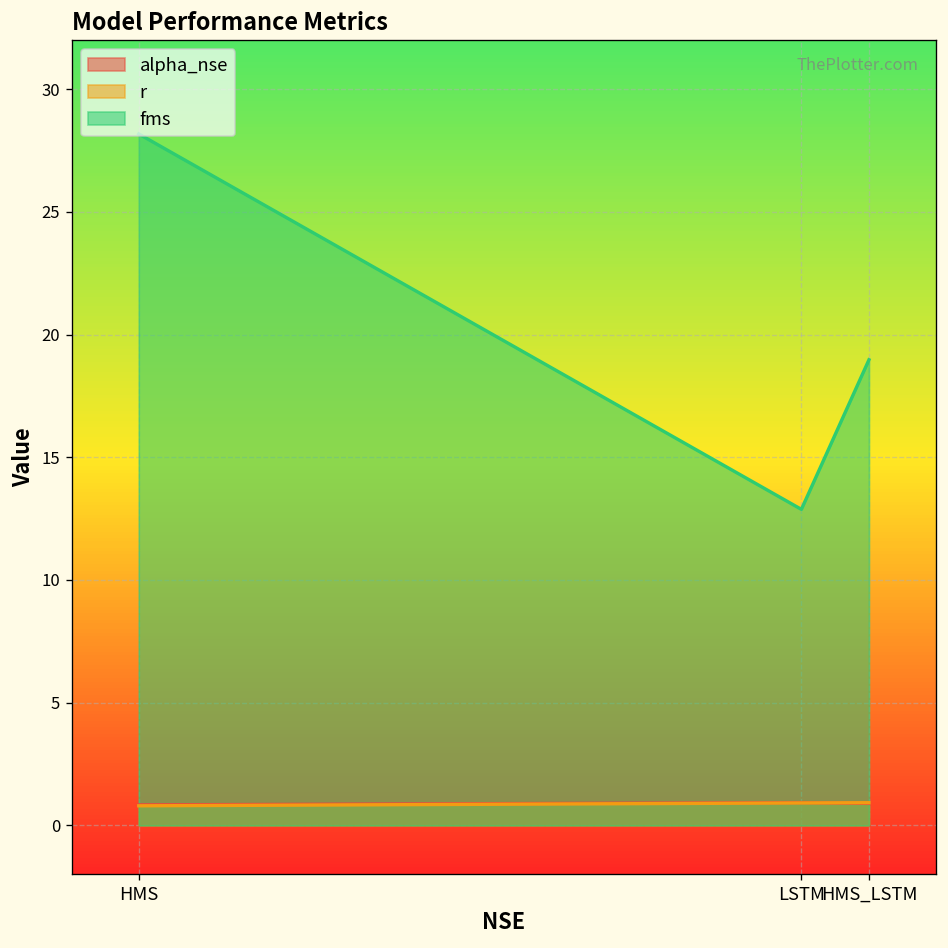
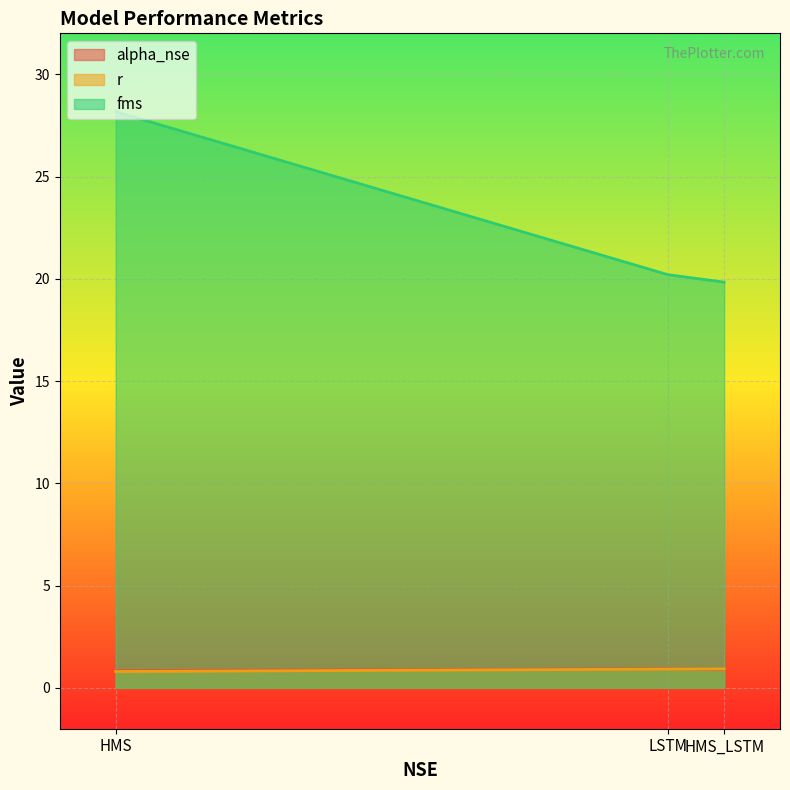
fms, LSTM: 12.9 -> 20.2
fms, HMS_LSTM: 19.0 -> 19.8
